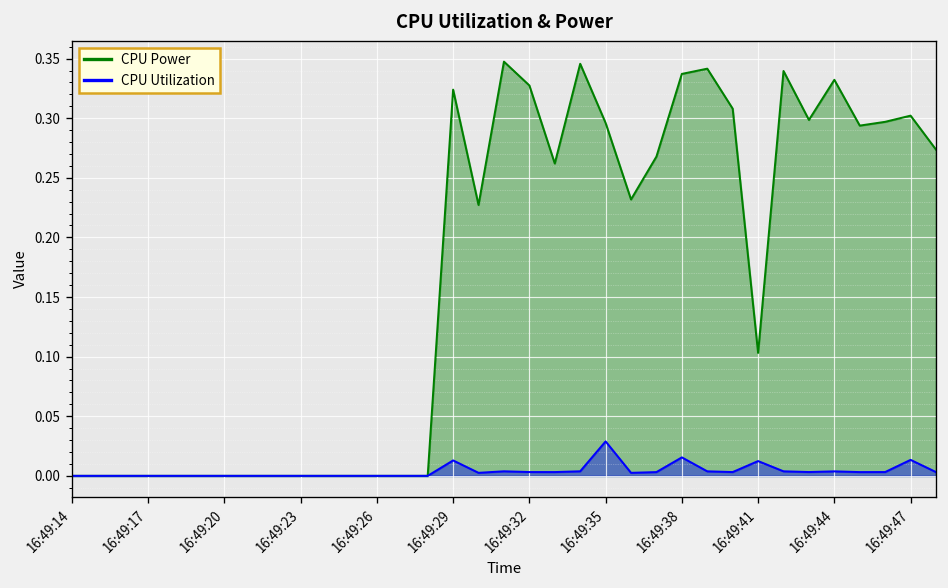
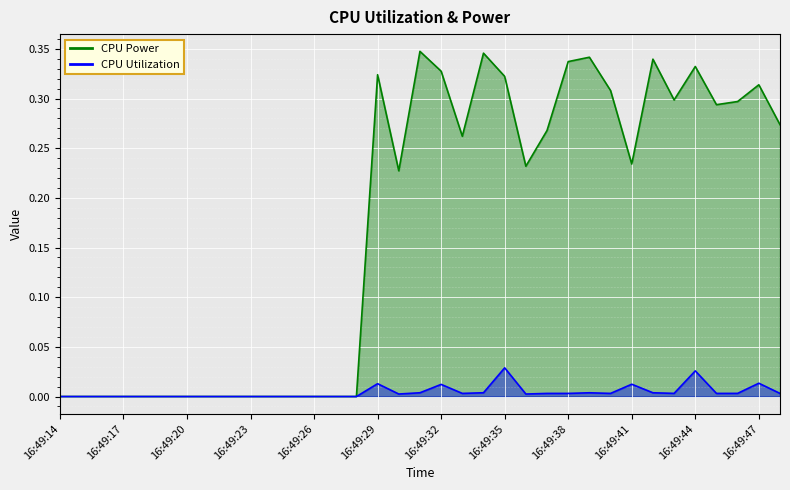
CPU Utilization, 16:49:32: 0.00 -> 0.01
CPU Power, 16:49:35: 0.30 -> 0.32
CPU Utilization, 16:49:38: 0.02 -> 0.00
CPU Power, 16:49:41: 0.10 -> 0.23
CPU Utilization, 16:49:44: 0.00 -> 0.03
CPU Power, 16:49:47: 0.30 -> 0.31
